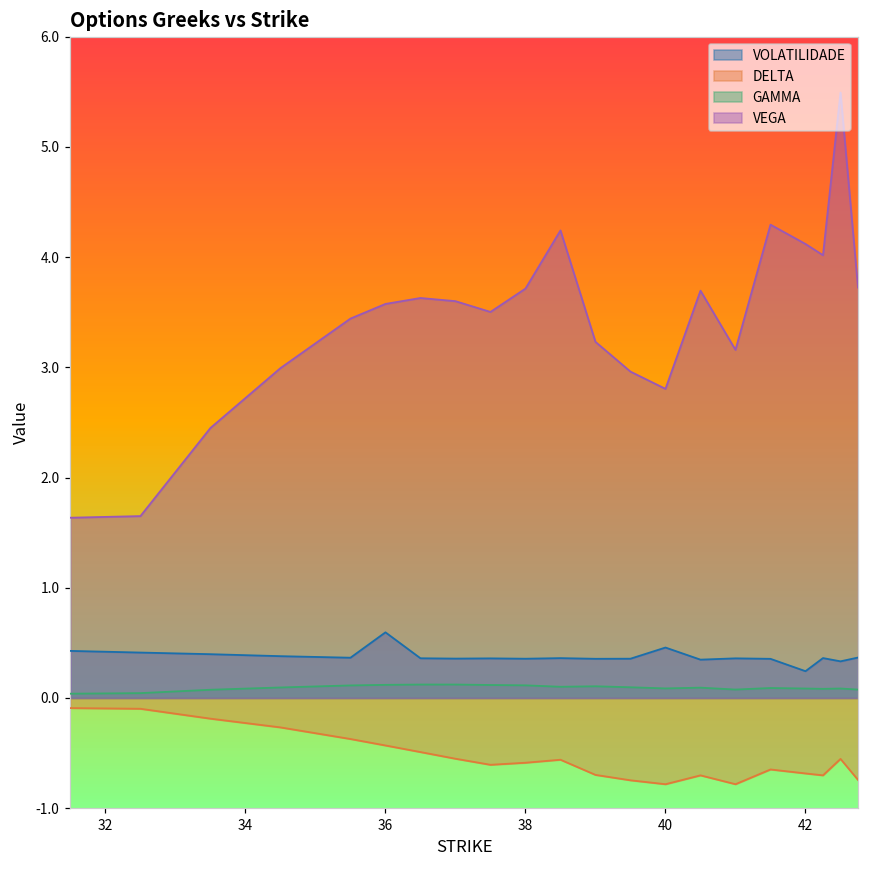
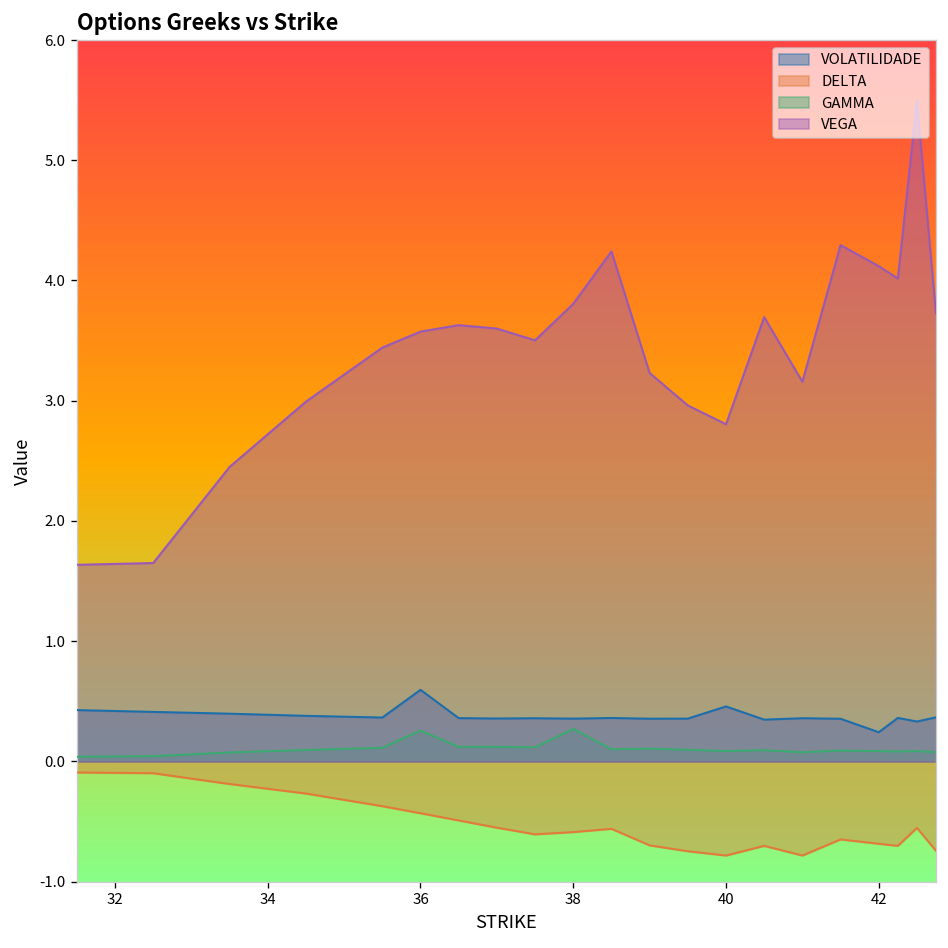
GAMMA, 36: 0.12 -> 0.26
GAMMA, 38: 0.11 -> 0.27
VEGA, 38: 3.71 -> 3.81
